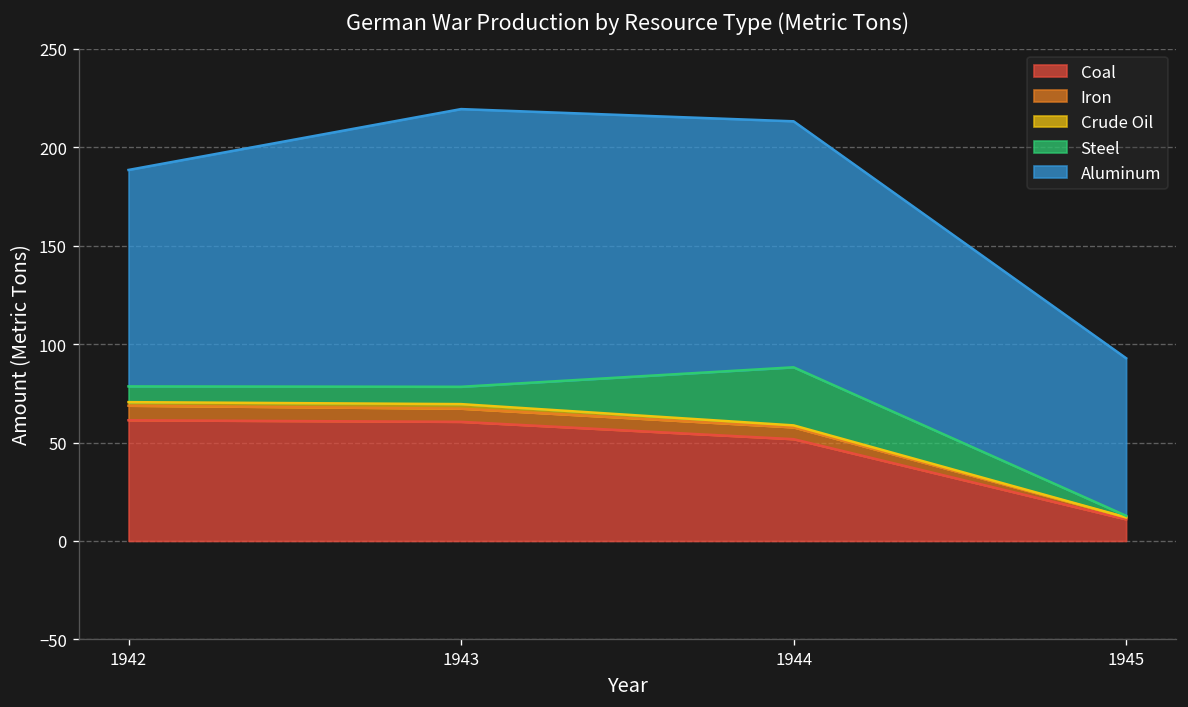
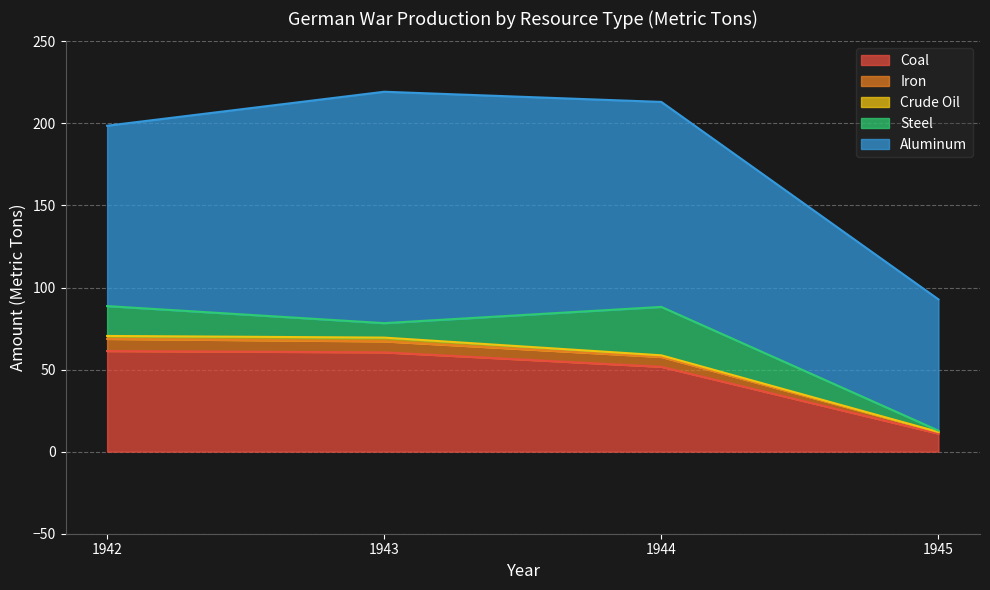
Steel, 1942: 8 -> 18
